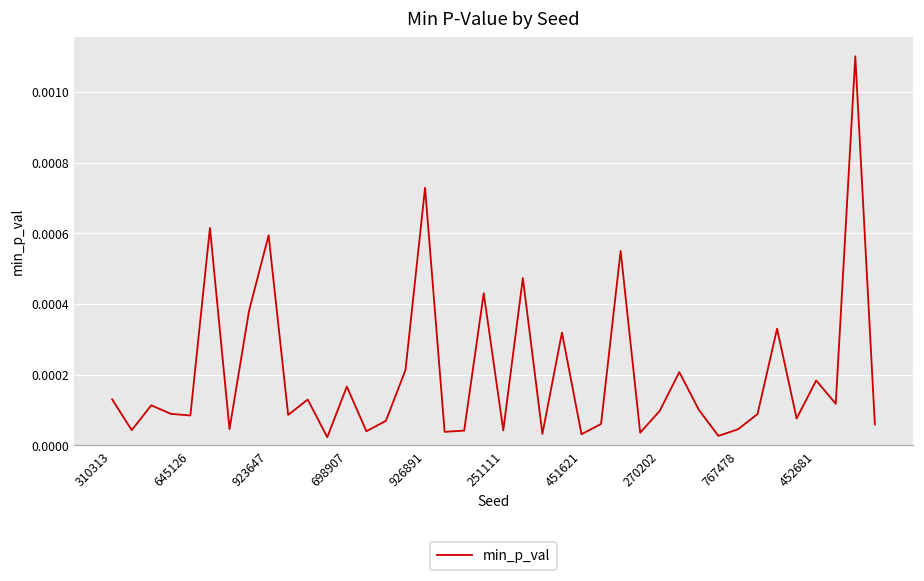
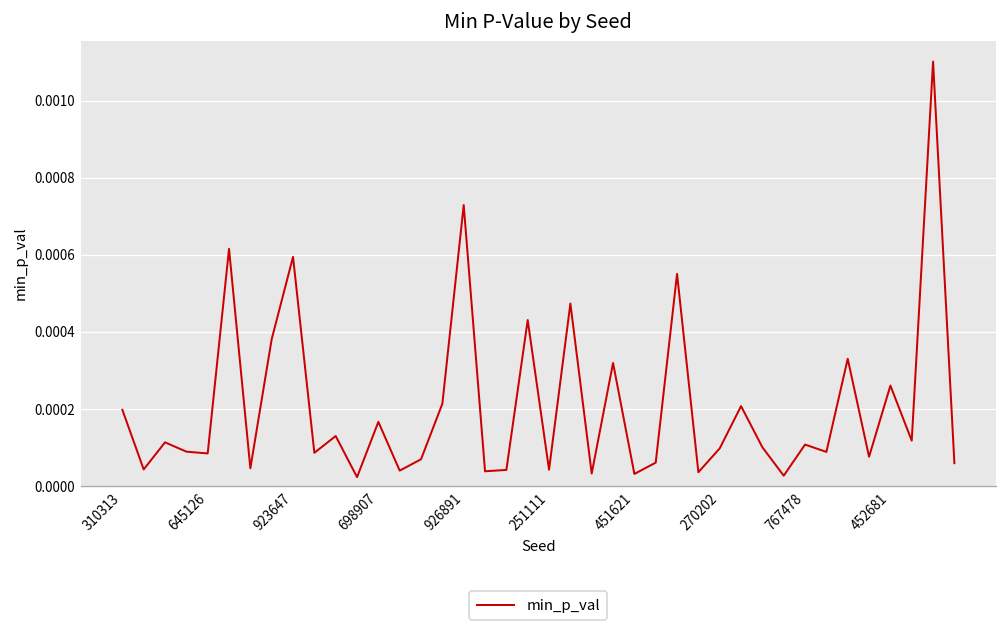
310313: 0.00013 -> 0.00020
767478: 0.00005 -> 0.00011
452681: 0.00018 -> 0.00026
